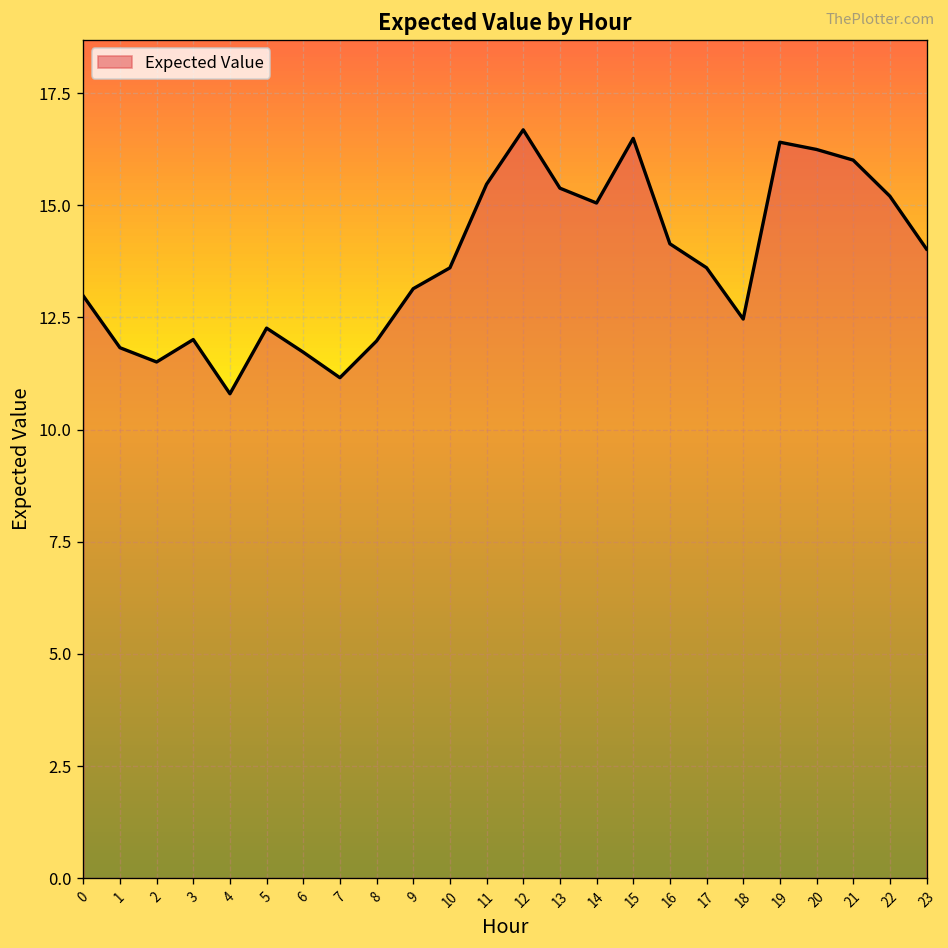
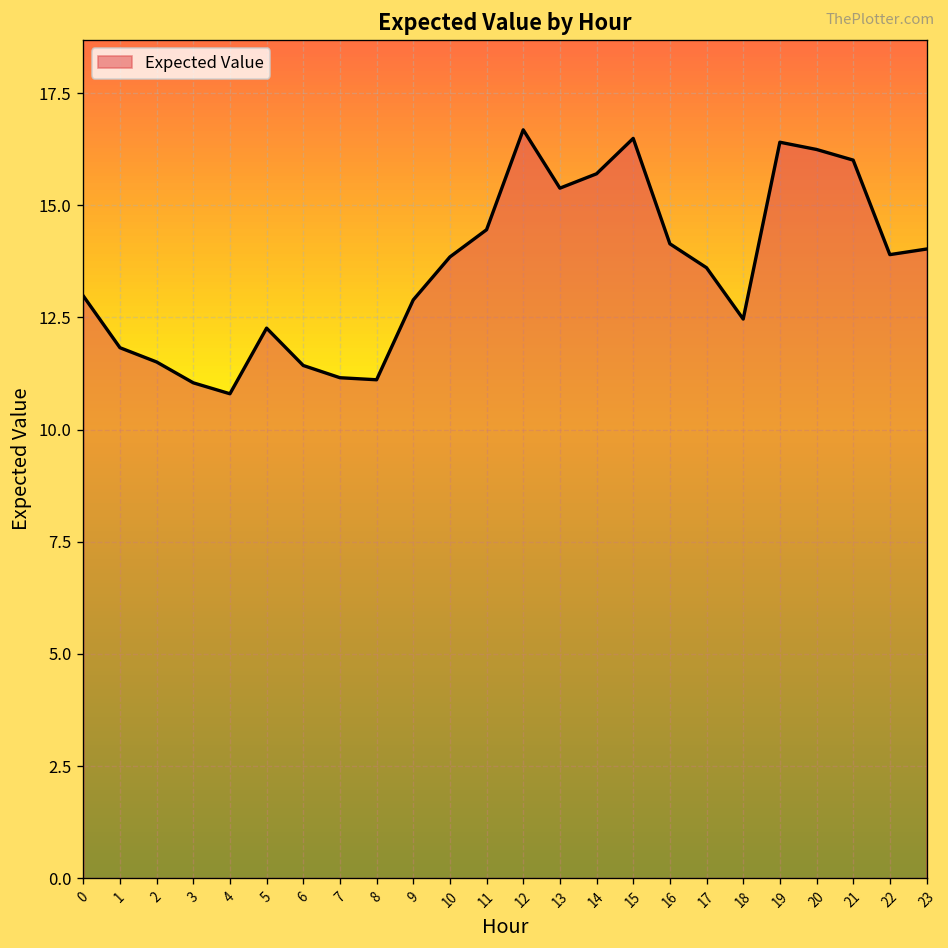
3: 12.0 -> 11.0
6: 11.7 -> 11.4
8: 12.0 -> 11.1
9: 13.1 -> 12.9
10: 13.6 -> 13.8
11: 15.5 -> 14.5
14: 15.0 -> 15.7
22: 15.2 -> 13.9
